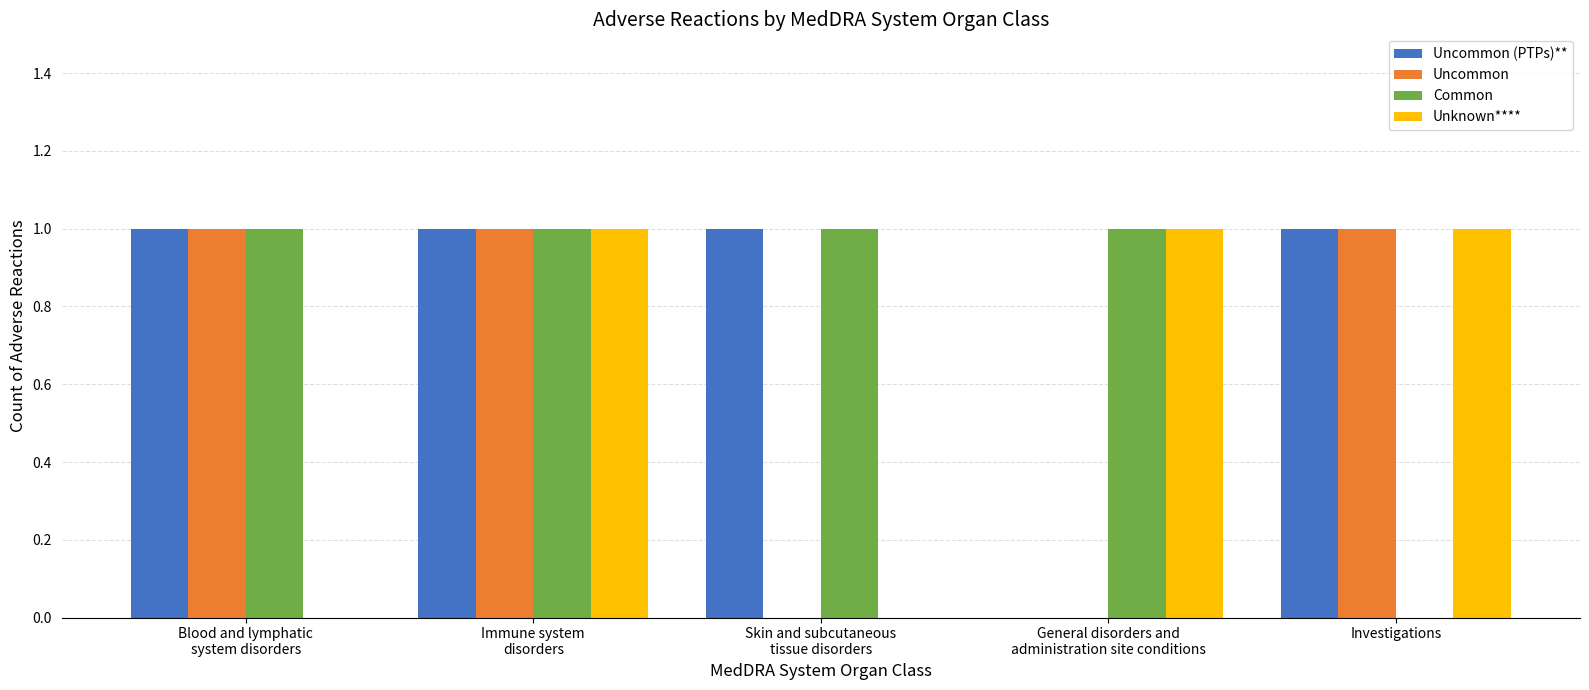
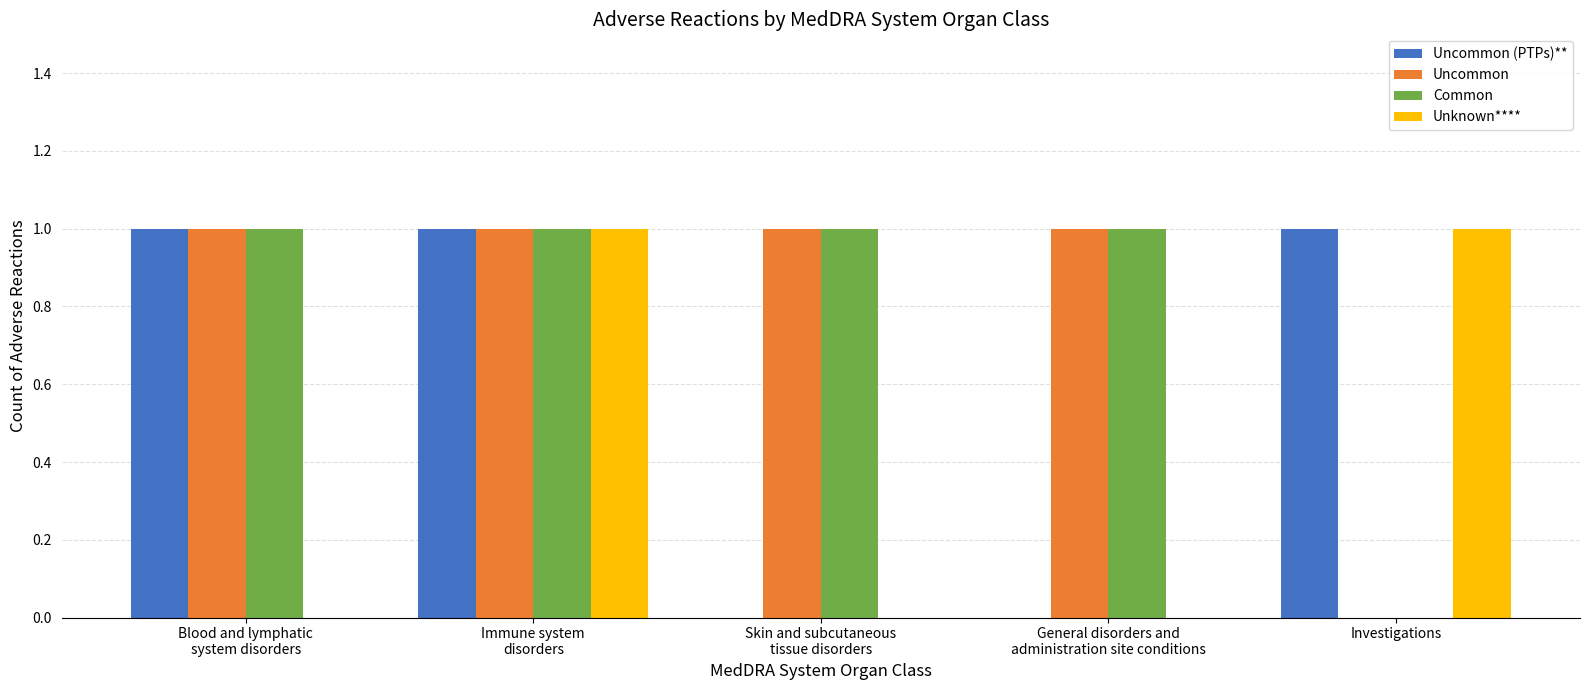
Uncommon (PTPs)**, Skin and subcutaneous tissue disorders: 1 -> 0
Uncommon, Skin and subcutaneous tissue disorders: 0 -> 1
Uncommon, General disorders and administration site conditions: 0 -> 1
Unknown****, General disorders and administration site conditions: 1 -> 0
Uncommon, Investigations: 1 -> 0
